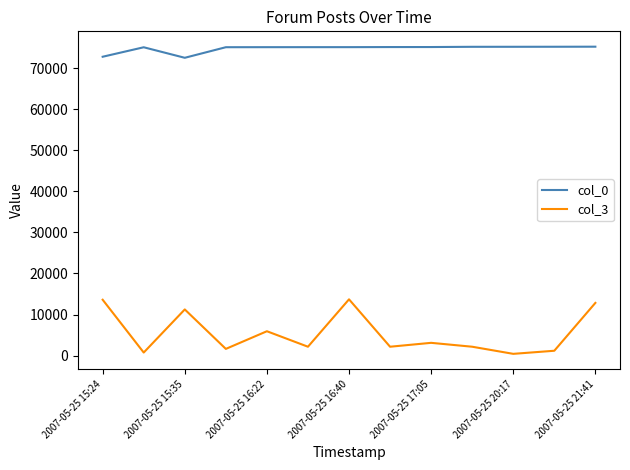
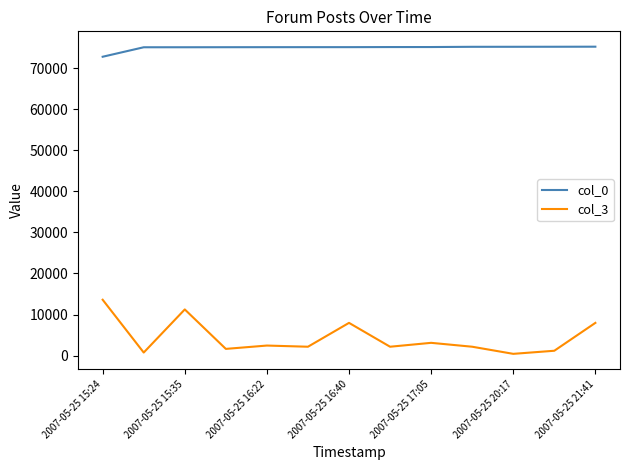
col_0, 2007-05-25 15:35: 73000 -> 75000
col_3, 2007-05-25 16:22: 6000 -> 2000
col_3, 2007-05-25 16:40: 14000 -> 8000
col_3, 2007-05-25 21:41: 13000 -> 8000
